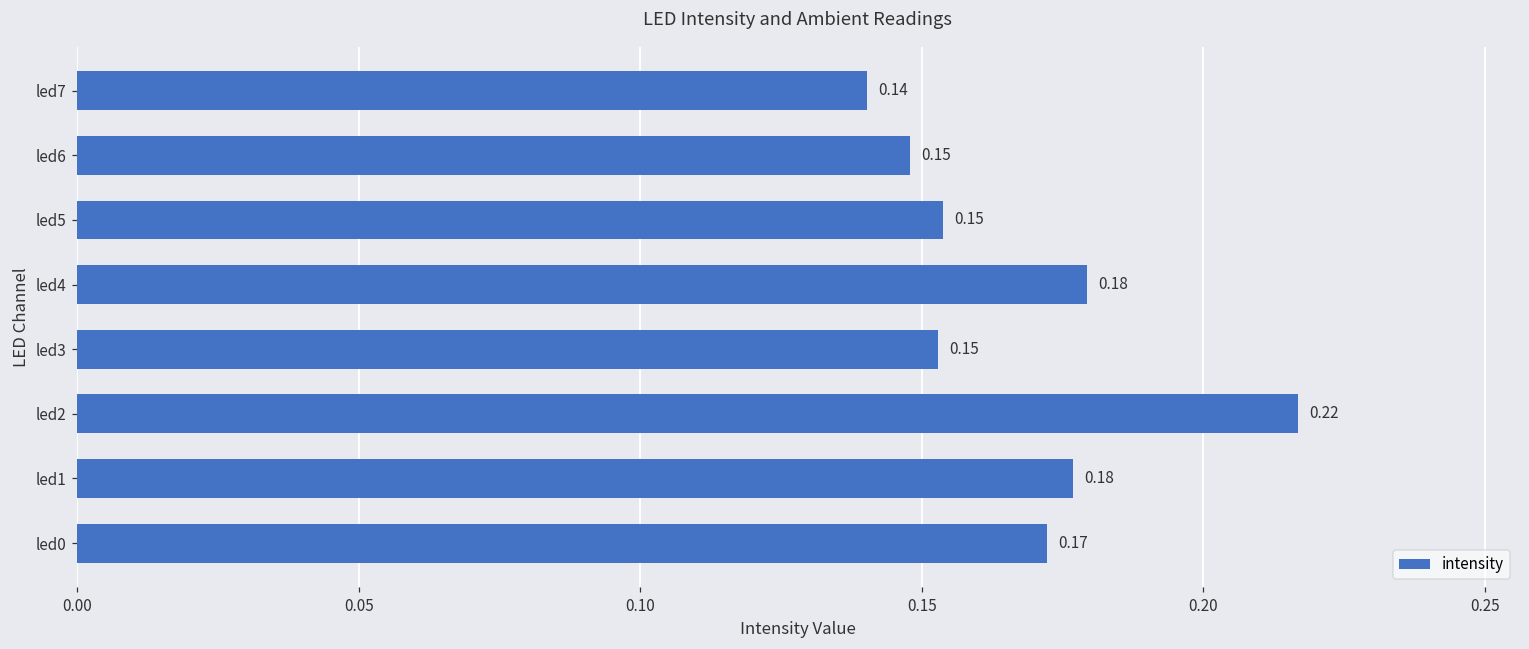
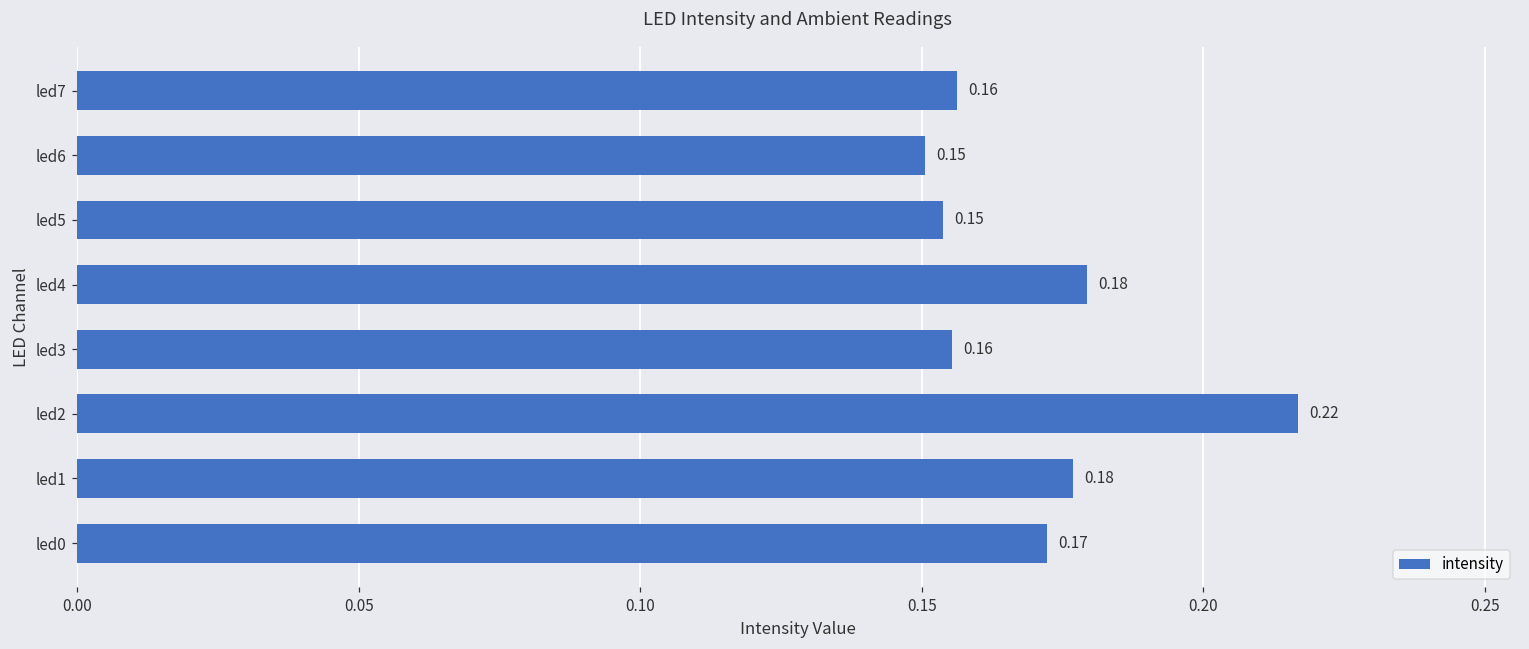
led7: 0.14 -> 0.16
led6: 0.148 -> 0.151
led3: 0.15 -> 0.16
